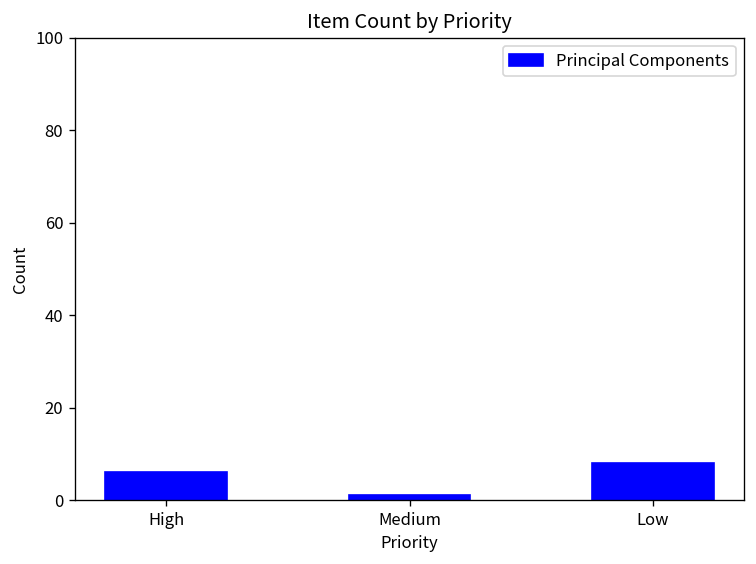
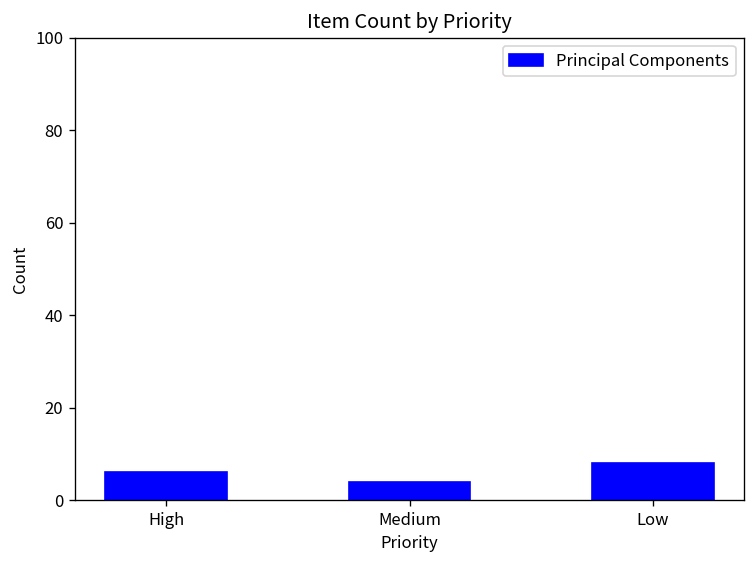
Medium: 1 -> 4
